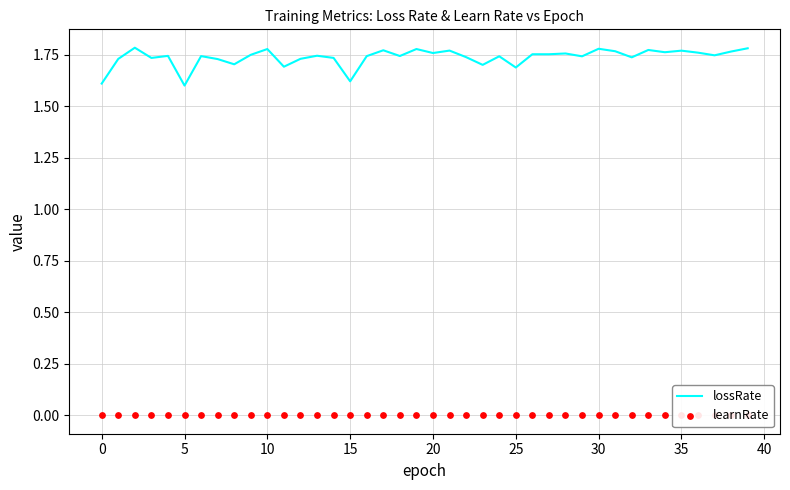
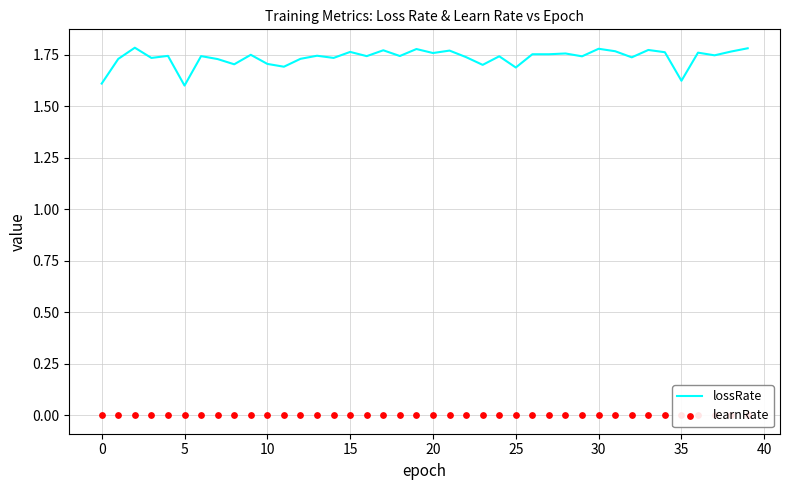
lossRate, 10: 1.78 -> 1.71
lossRate, 15: 1.62 -> 1.76
lossRate, 35: 1.77 -> 1.62
